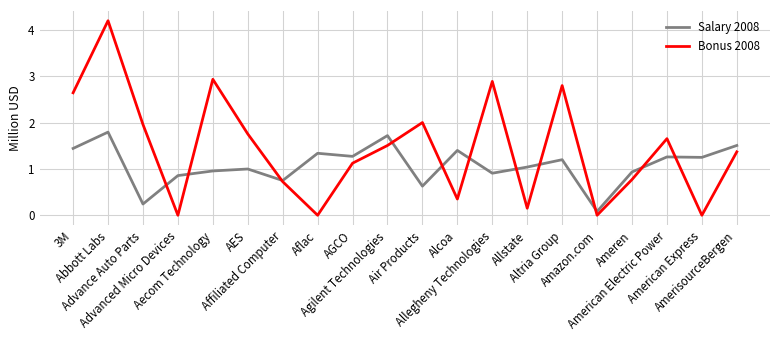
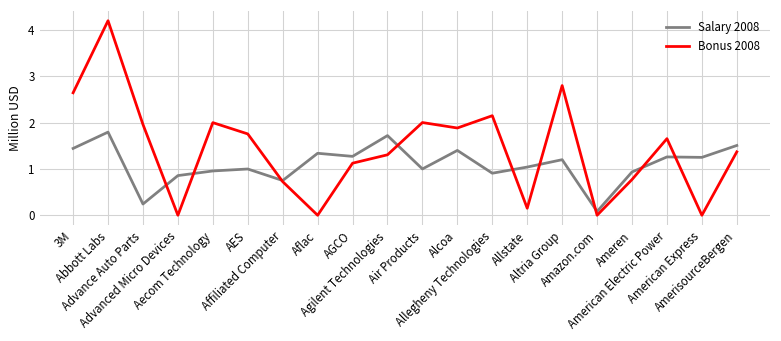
Bonus 2008, Aecom Technology: 2.9 -> 2.0
Bonus 2008, Agilent Technologies: 1.5 -> 1.3
Salary 2008, Air Products: 0.6 -> 1.0
Bonus 2008, Alcoa: 0.3 -> 1.9
Bonus 2008, Allegheny Technologies: 2.9 -> 2.1
